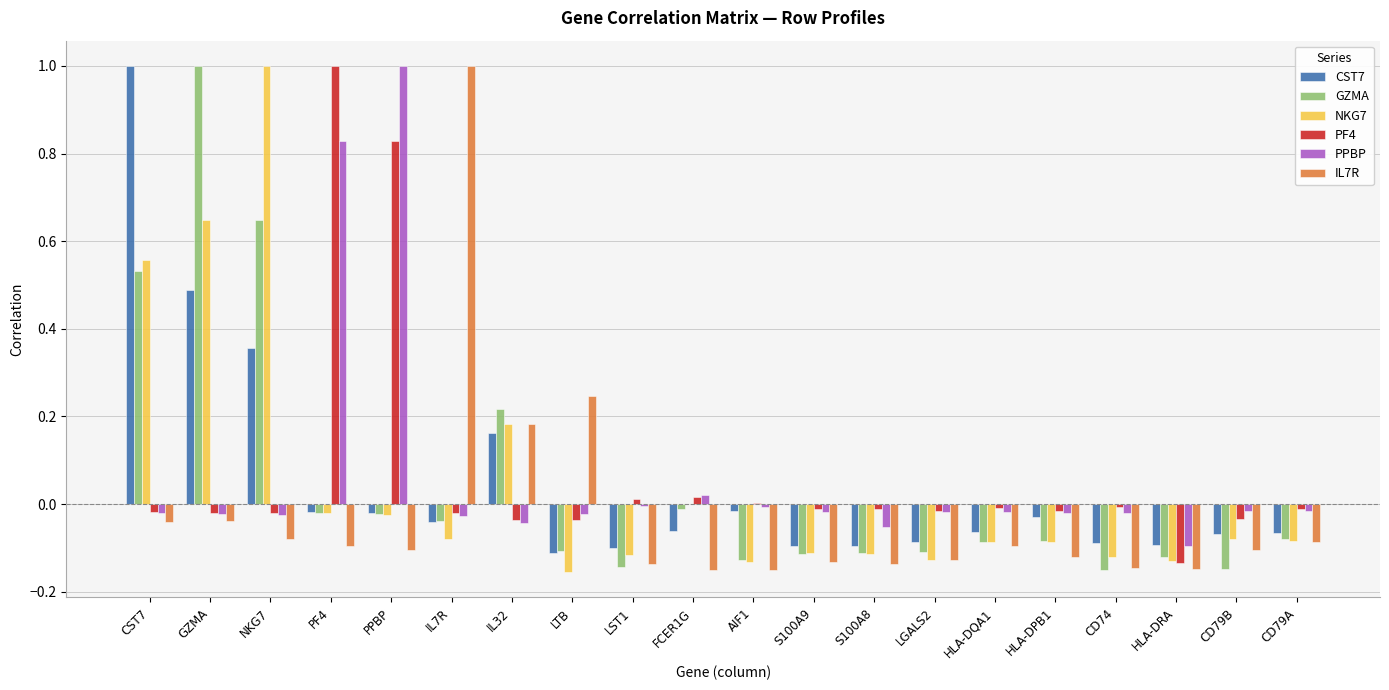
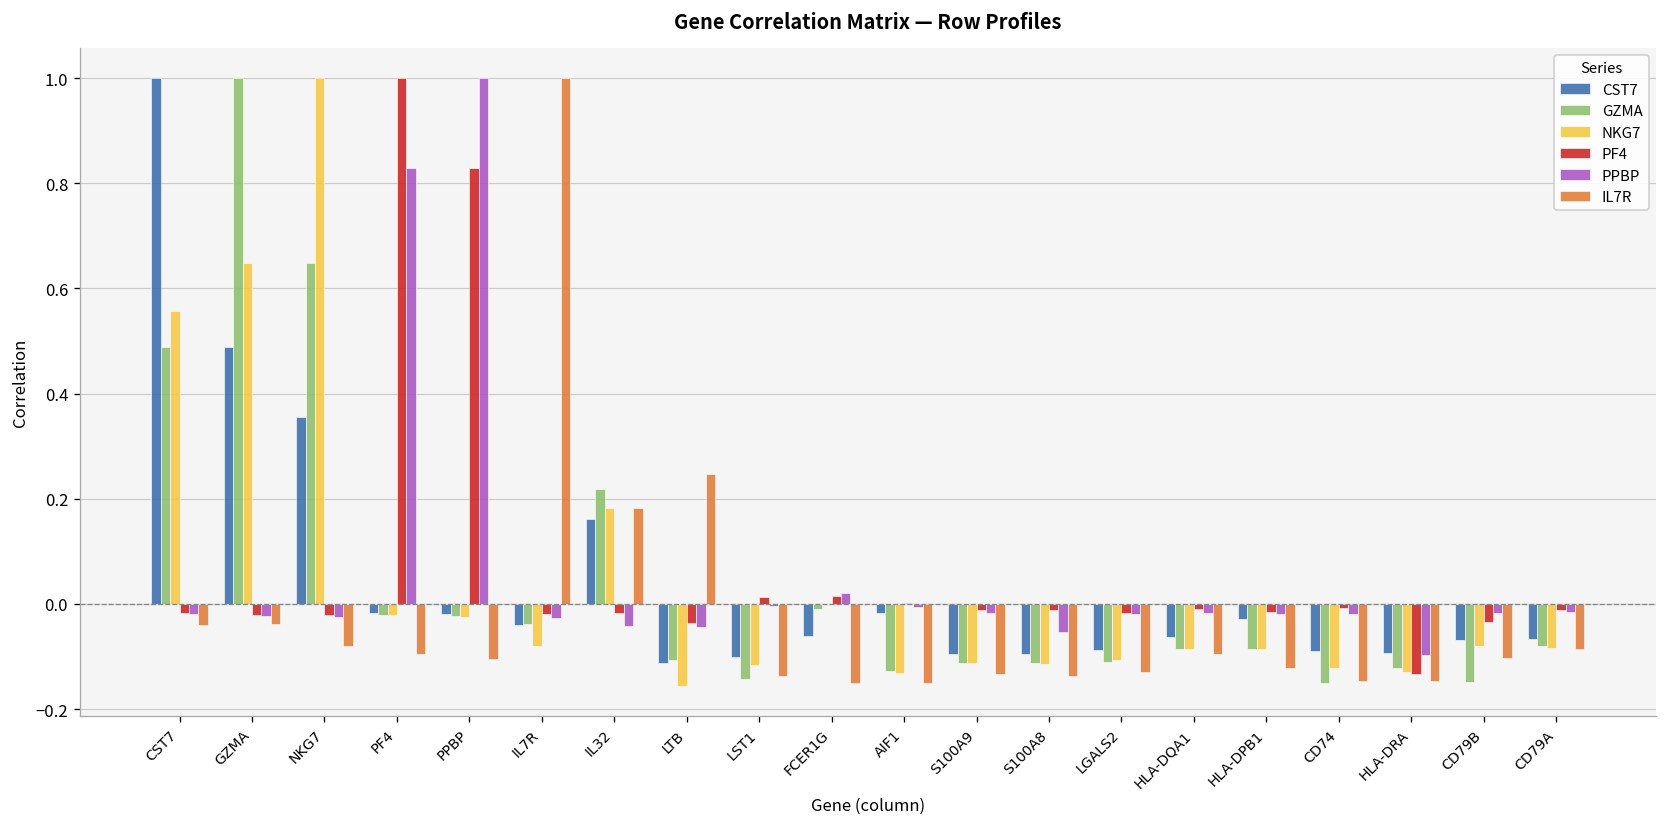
GZMA, CST7: 0.53 -> 0.49
PF4, IL32: -0.04 -> -0.02
PPBP, LTB: -0.02 -> -0.04
NKG7, LGALS2: -0.13 -> -0.11
